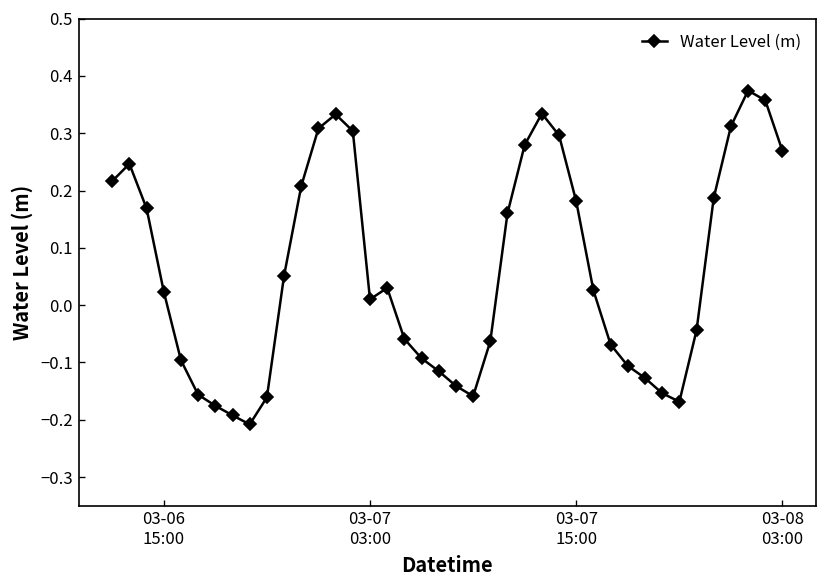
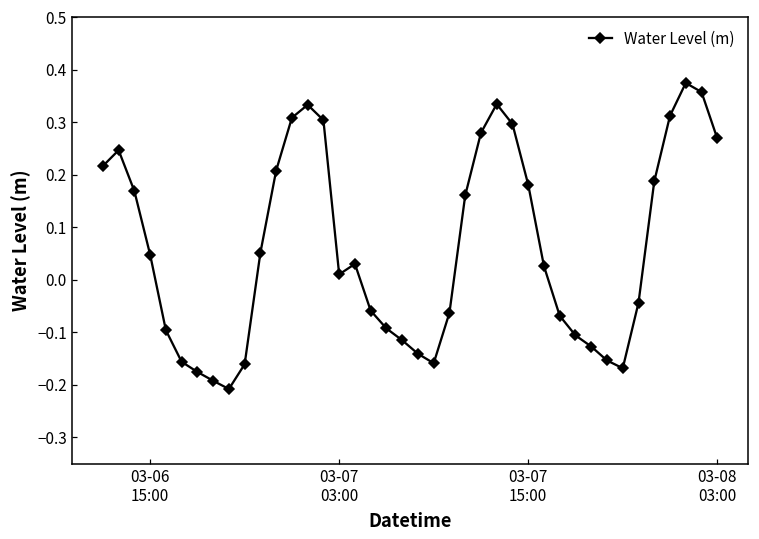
03-06 15:00: 0.02 -> 0.05
